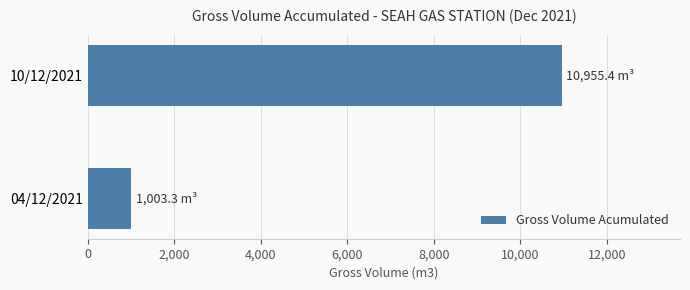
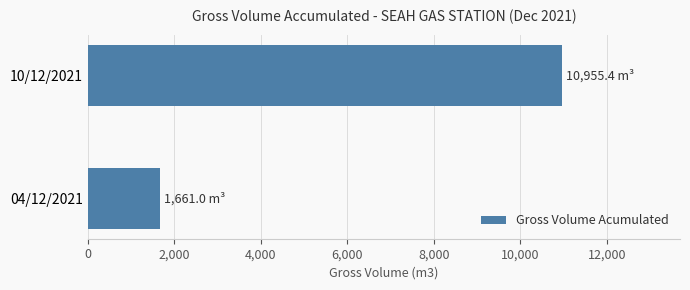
04/12/2021: 1,003.3 -> 1,661.0
